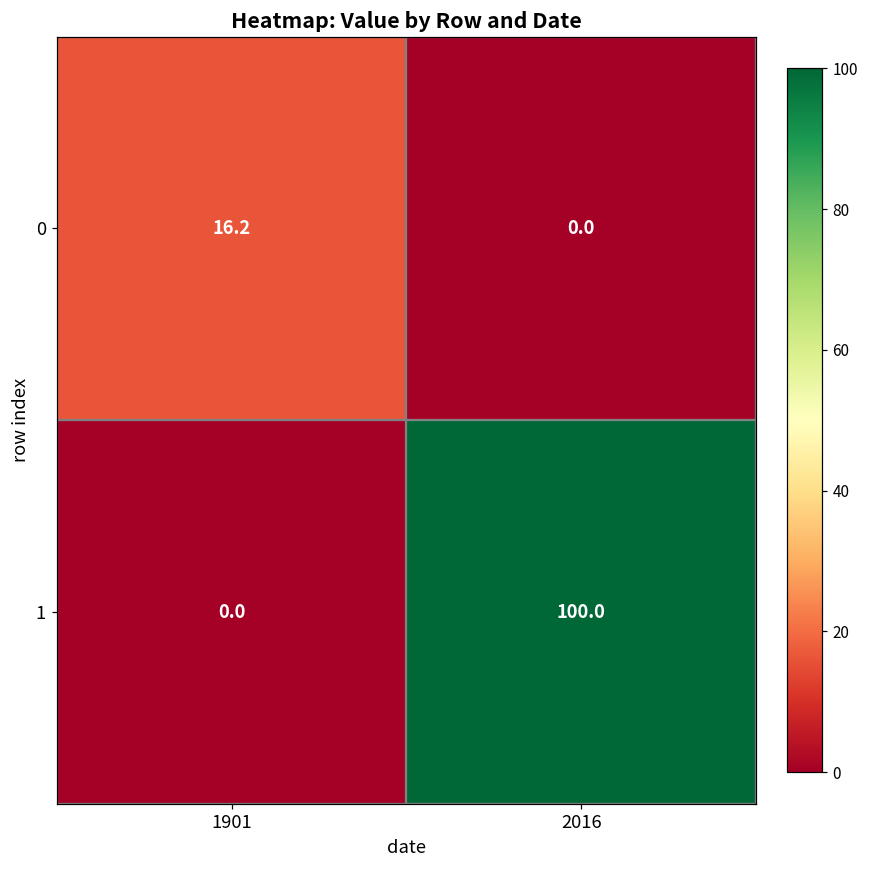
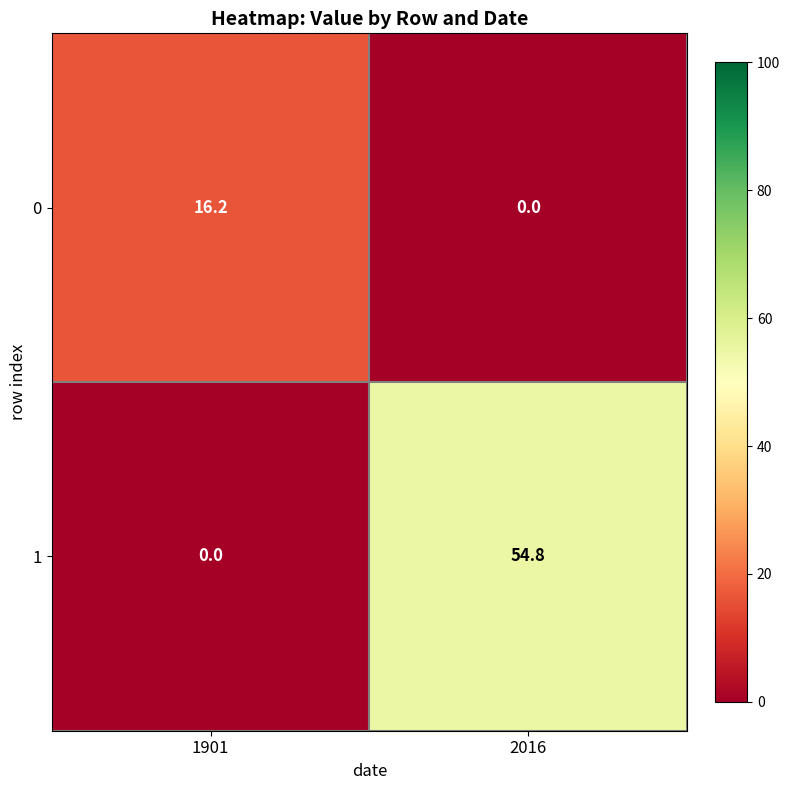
1, 2016: 100.0 -> 54.8
